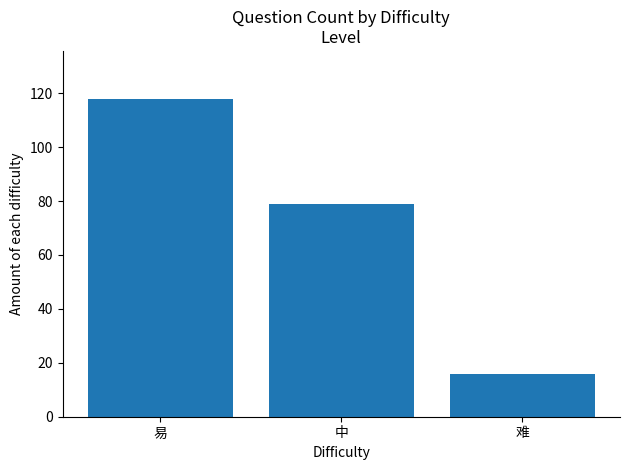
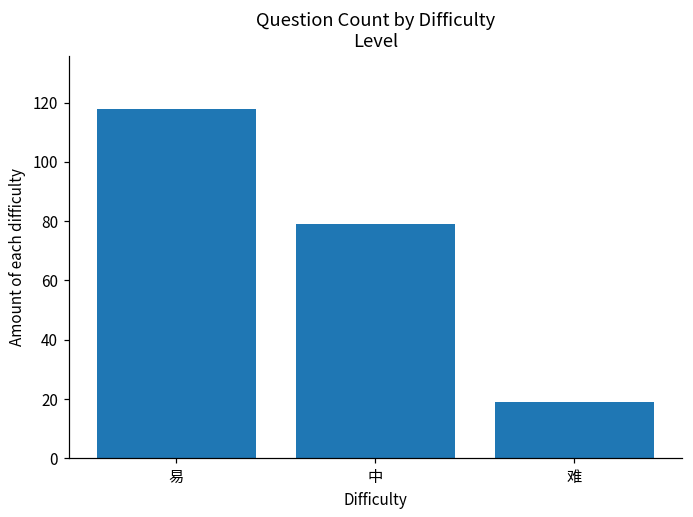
难: 16 -> 19
